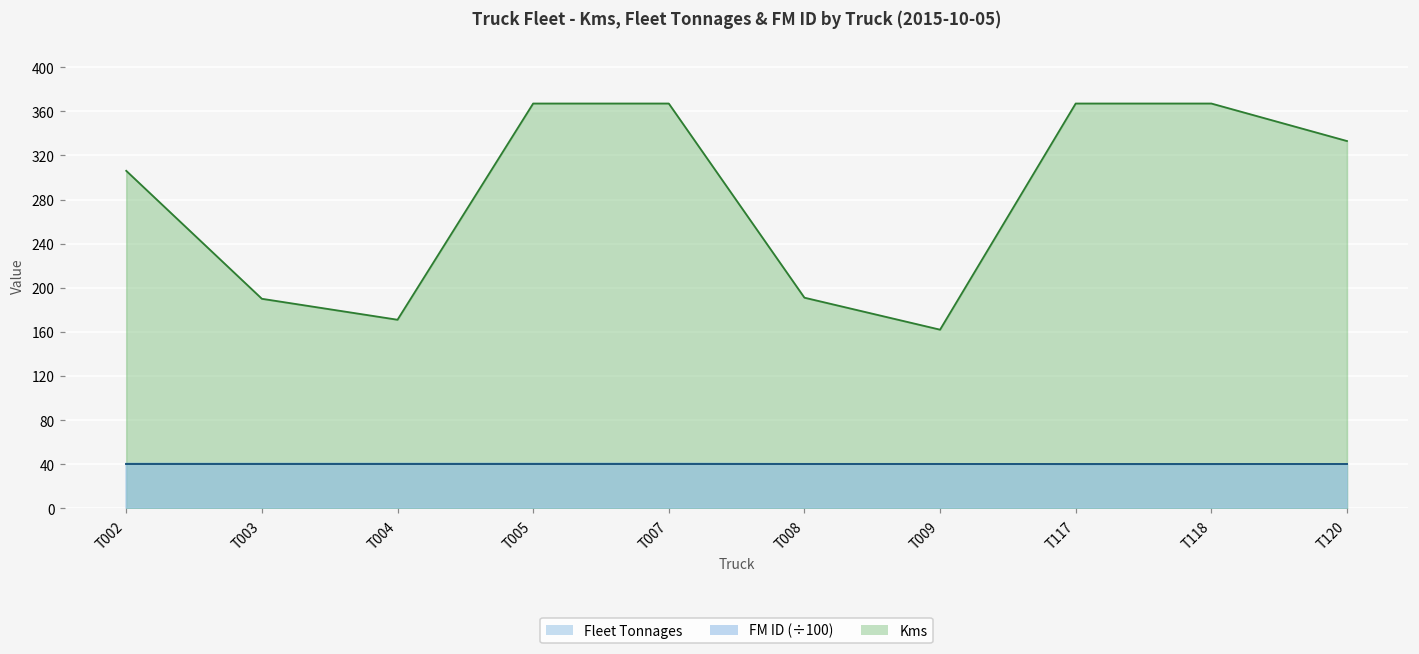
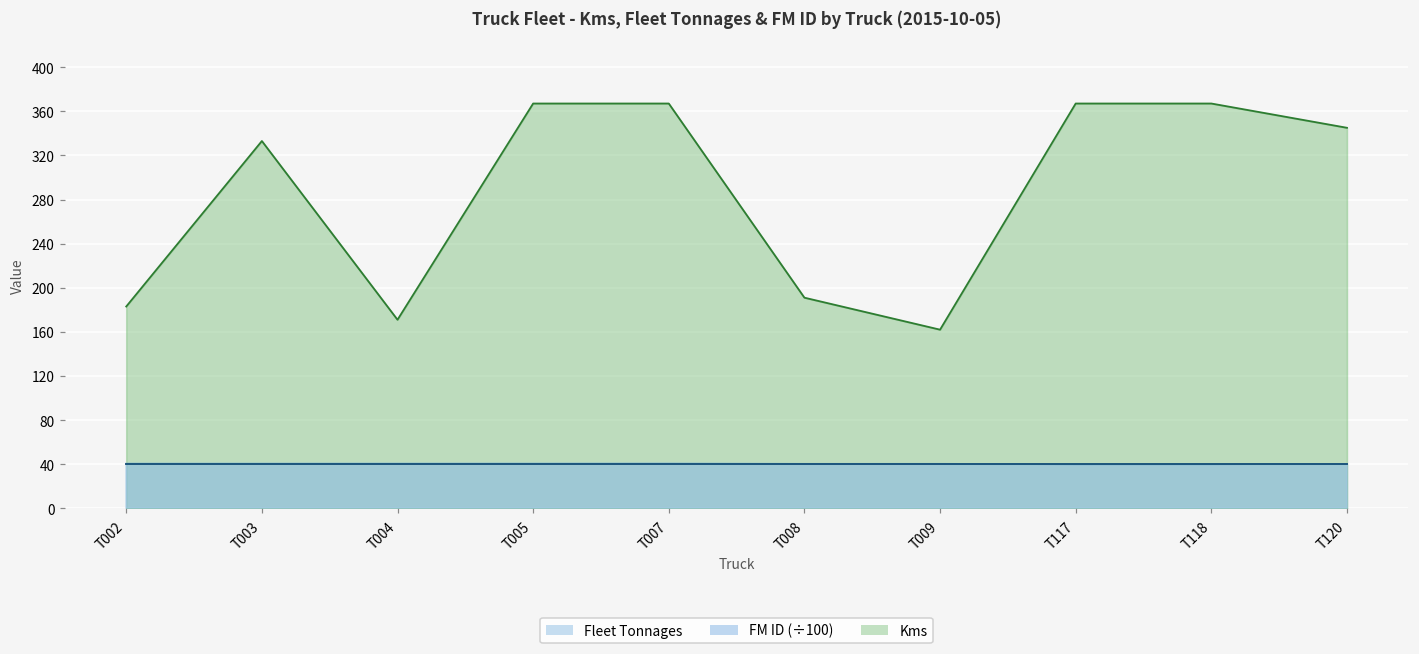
Kms, T002: 306 -> 183
Kms, T003: 190 -> 333
Kms, T120: 333 -> 345
